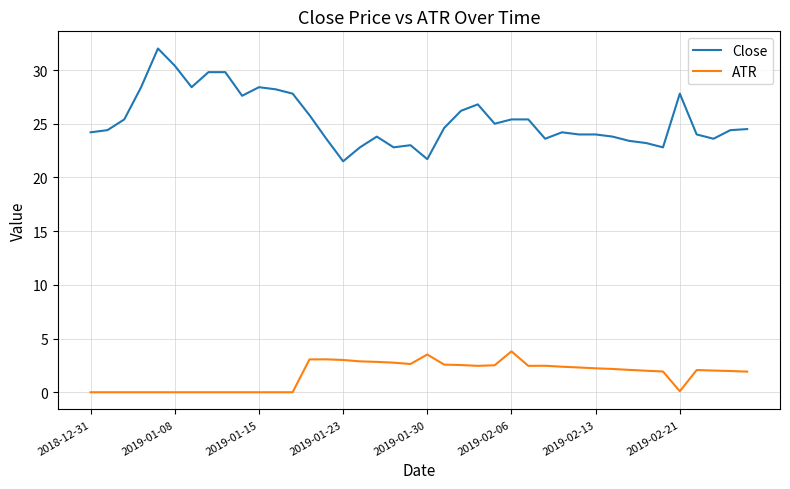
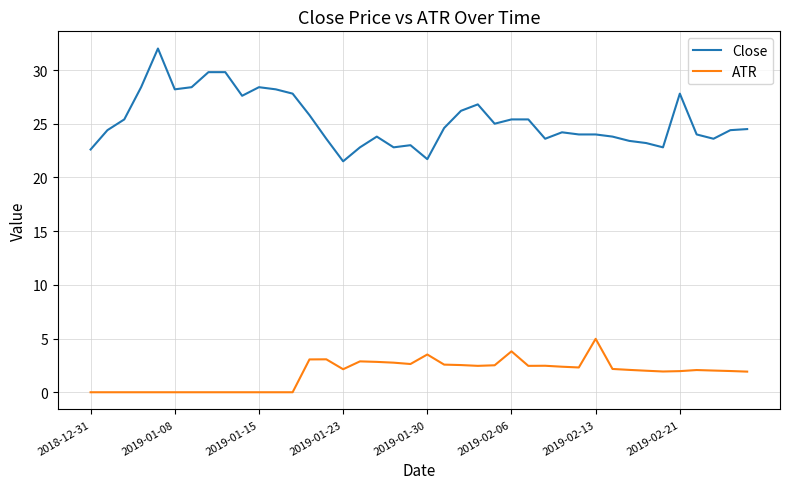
Close, 2018-12-31: 24.2 -> 22.6
Close, 2019-01-08: 30.4 -> 28.2
ATR, 2019-01-23: 3.0 -> 2.1
ATR, 2019-02-13: 2.2 -> 5.0
ATR, 2019-02-21: 0.1 -> 2.0
